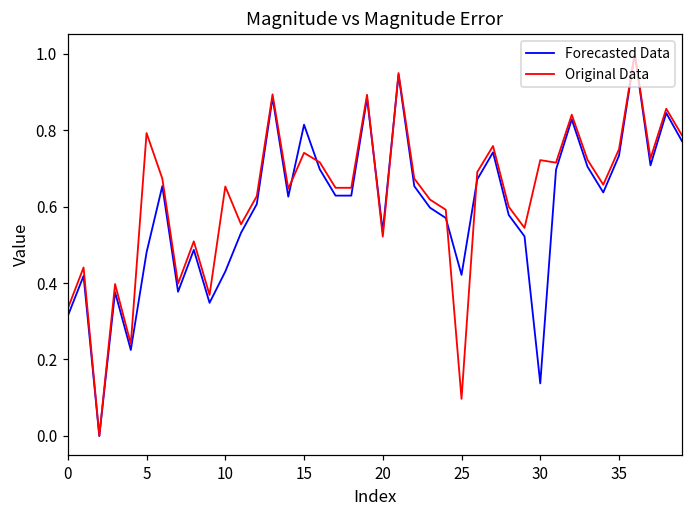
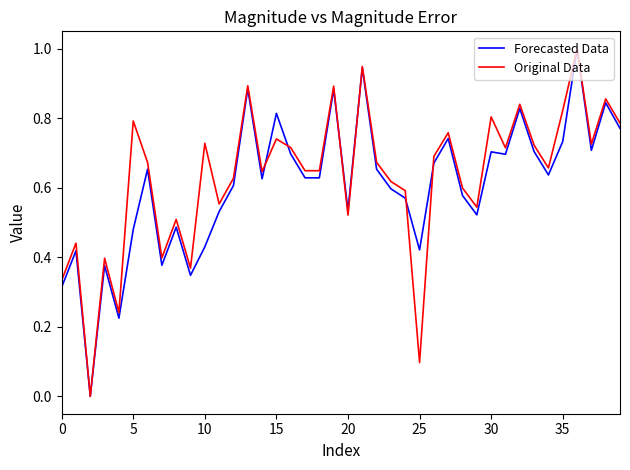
Original Data, 10: 0.65 -> 0.73
Forecasted Data, 30: 0.14 -> 0.70
Original Data, 30: 0.72 -> 0.80
Original Data, 35: 0.75 -> 0.82
